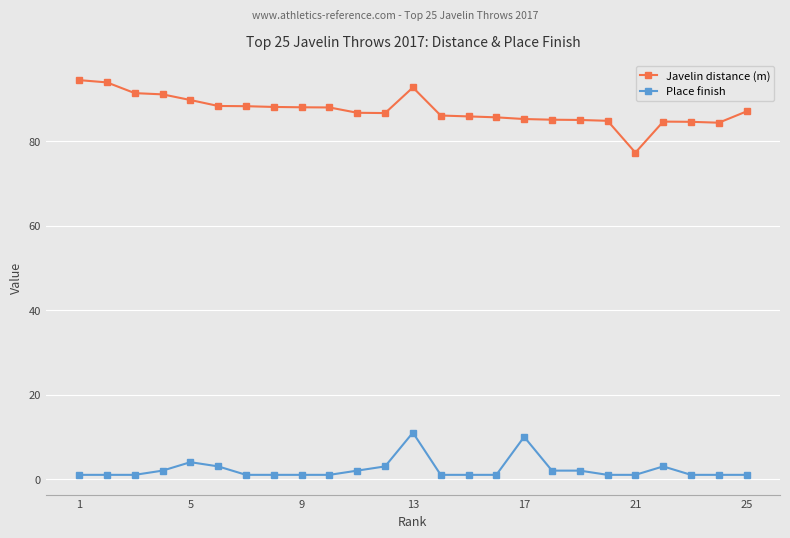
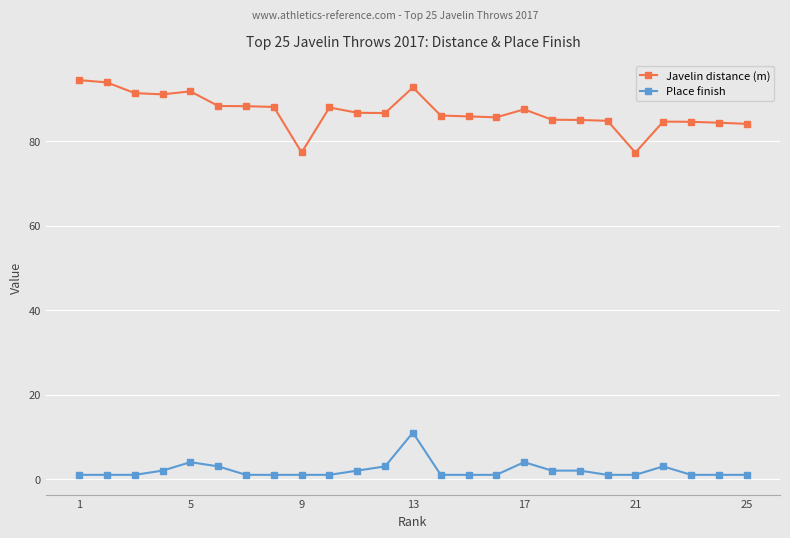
Javelin distance (m), 5: 90 -> 92
Javelin distance (m), 9: 88 -> 77
Javelin distance (m), 17: 85 -> 88
Place finish, 17: 10 -> 4
Javelin distance (m), 25: 87 -> 84
